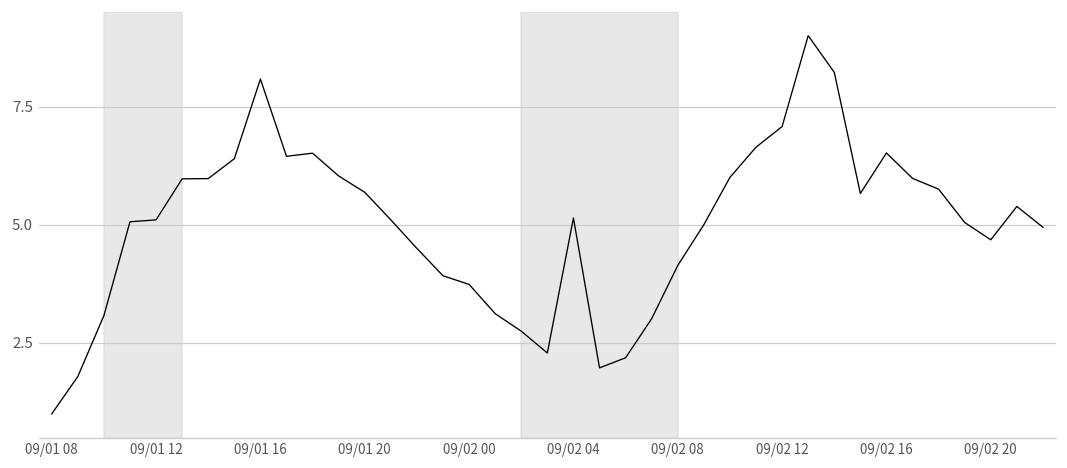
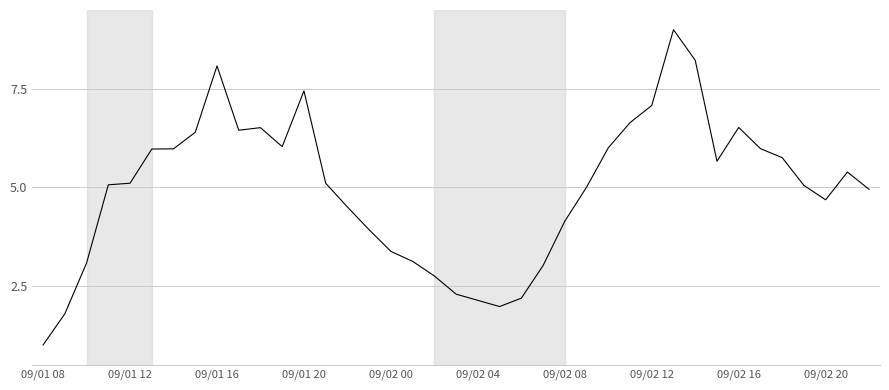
09/01 20: 5.7 -> 7.4
09/02 00: 3.7 -> 3.4
09/02 04: 5.1 -> 2.1
